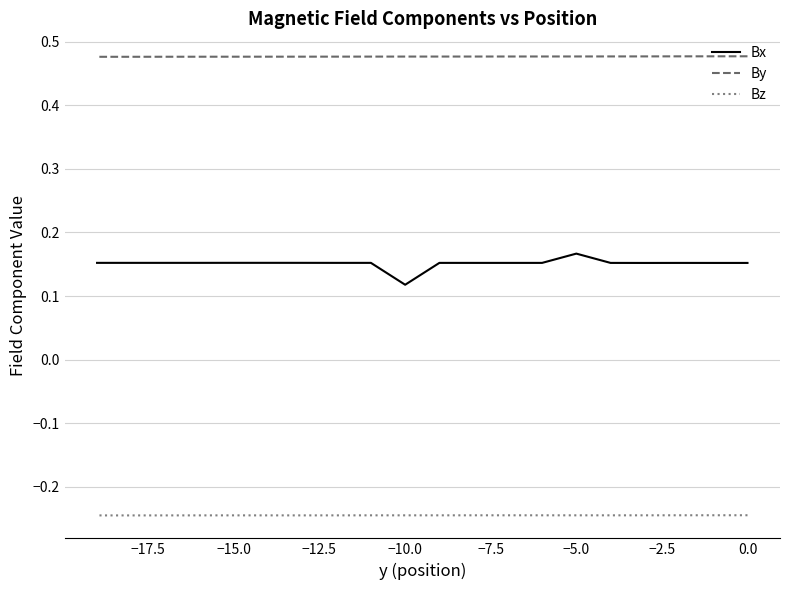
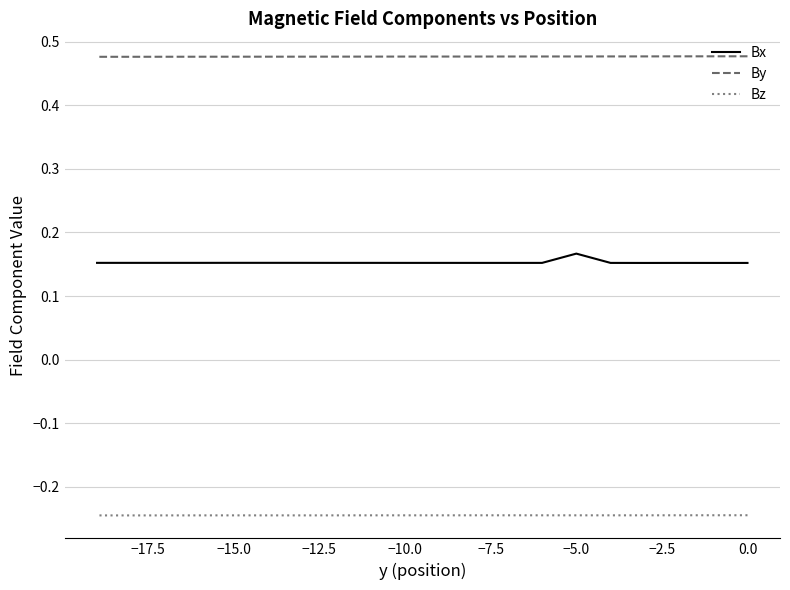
Bx, −10.0: 0.12 -> 0.15
